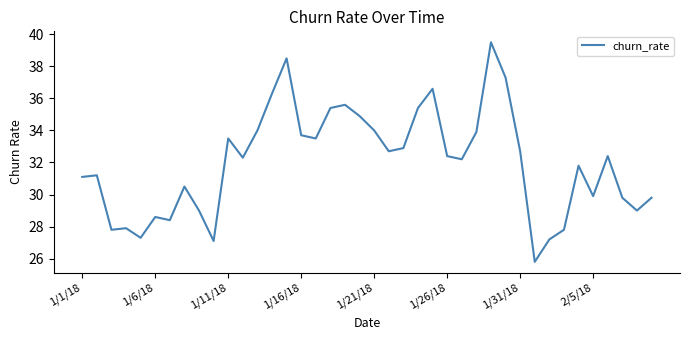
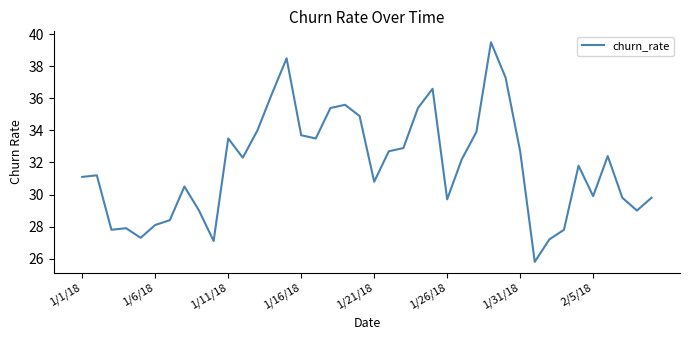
1/6/18: 28.6 -> 28.1
1/21/18: 34.0 -> 30.8
1/26/18: 32.4 -> 29.7
